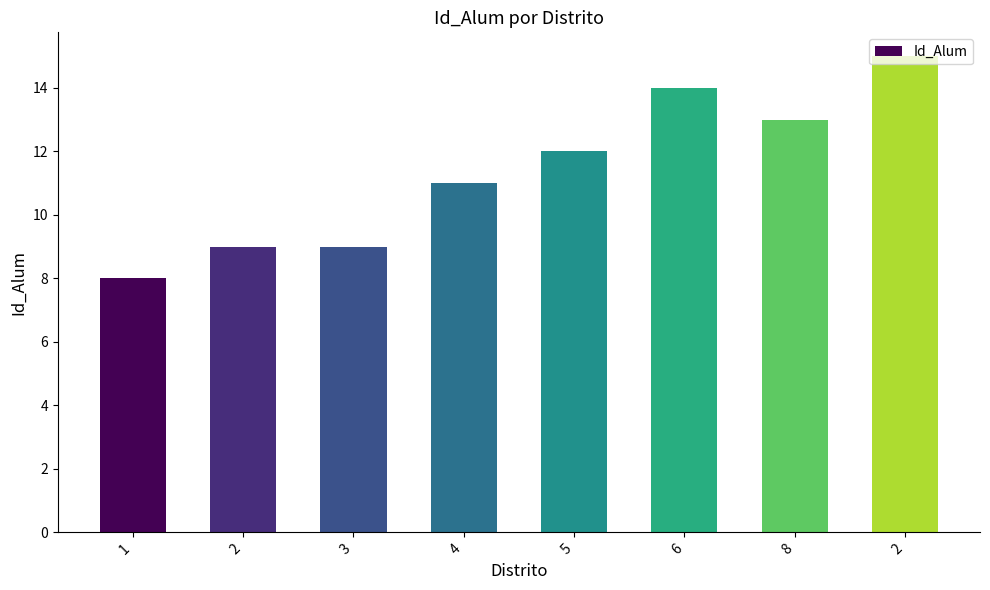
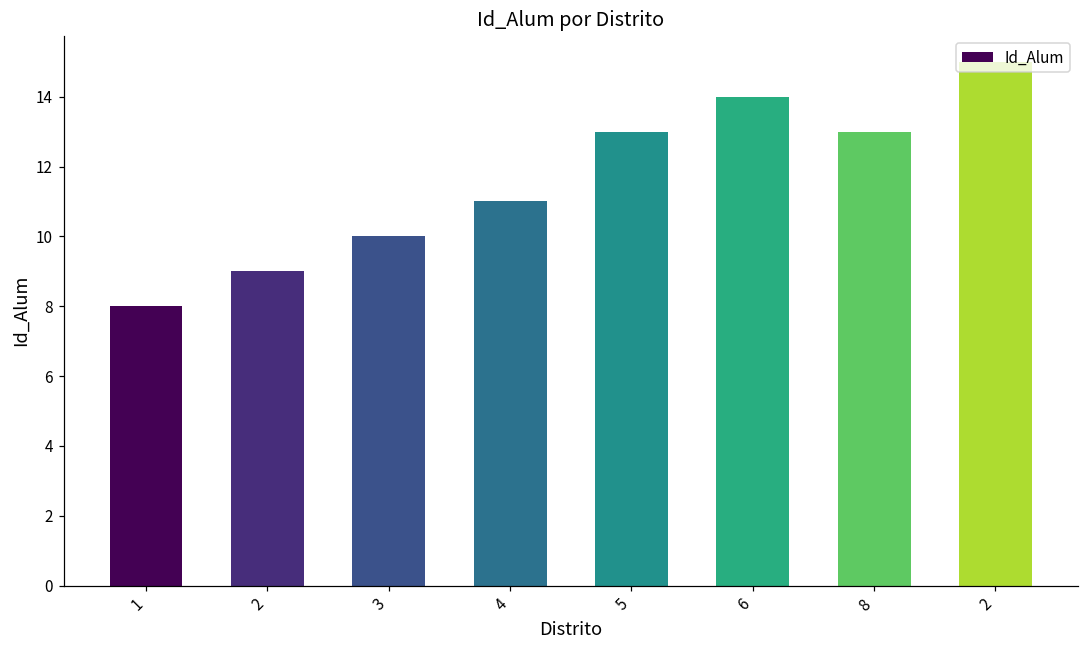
3: 9 -> 10
5: 12 -> 13
